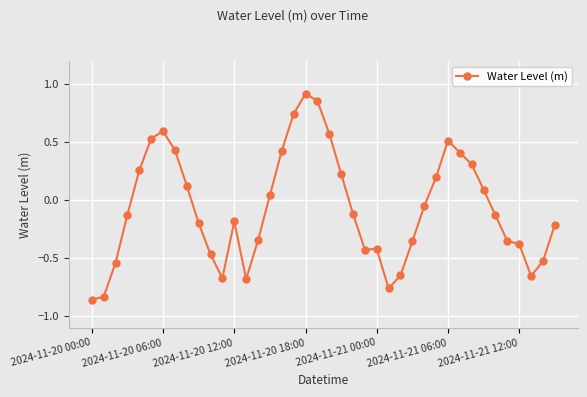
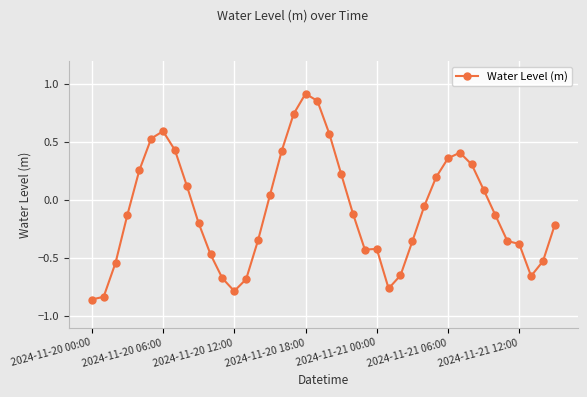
2024-11-20 12:00: -0.18 -> -0.78
2024-11-21 06:00: 0.51 -> 0.36
